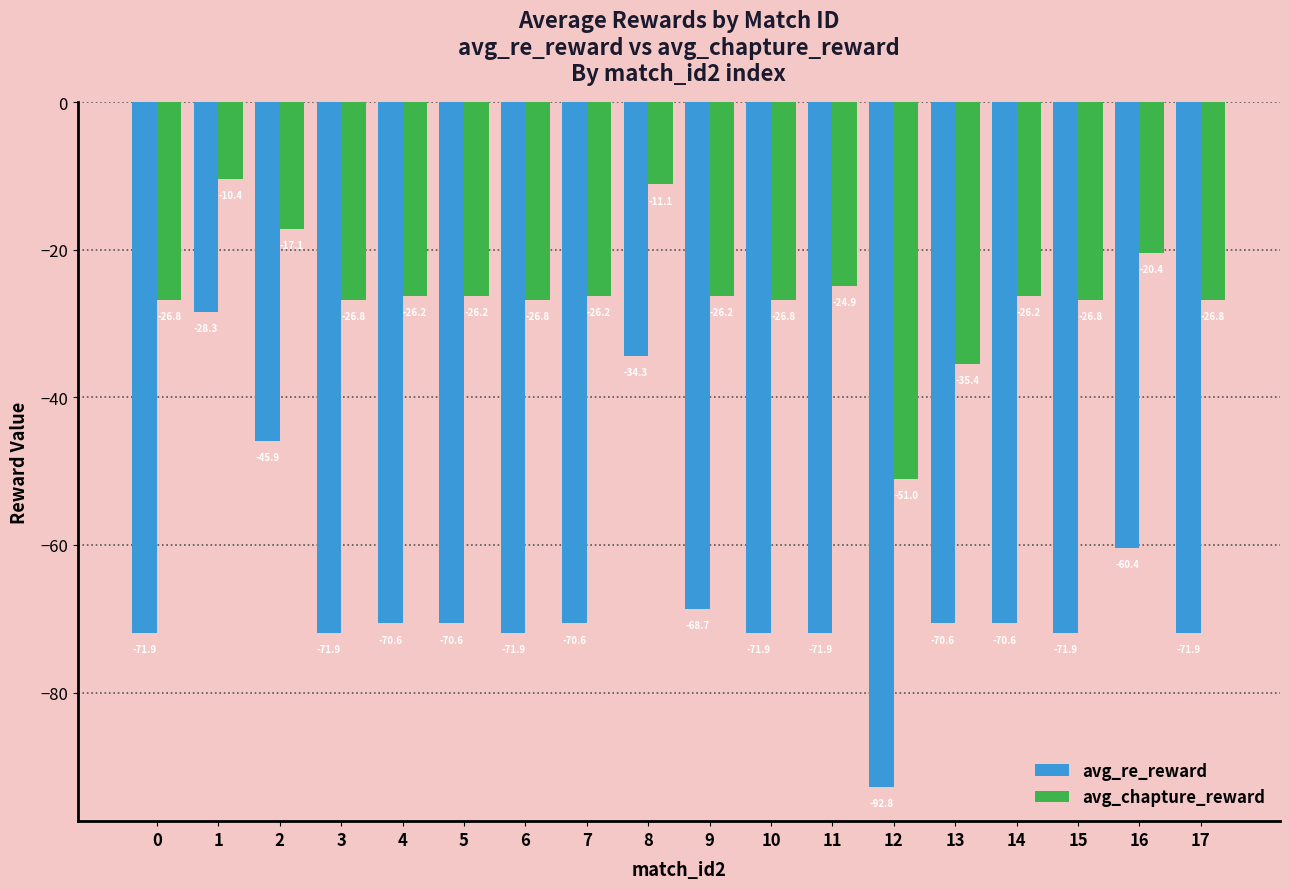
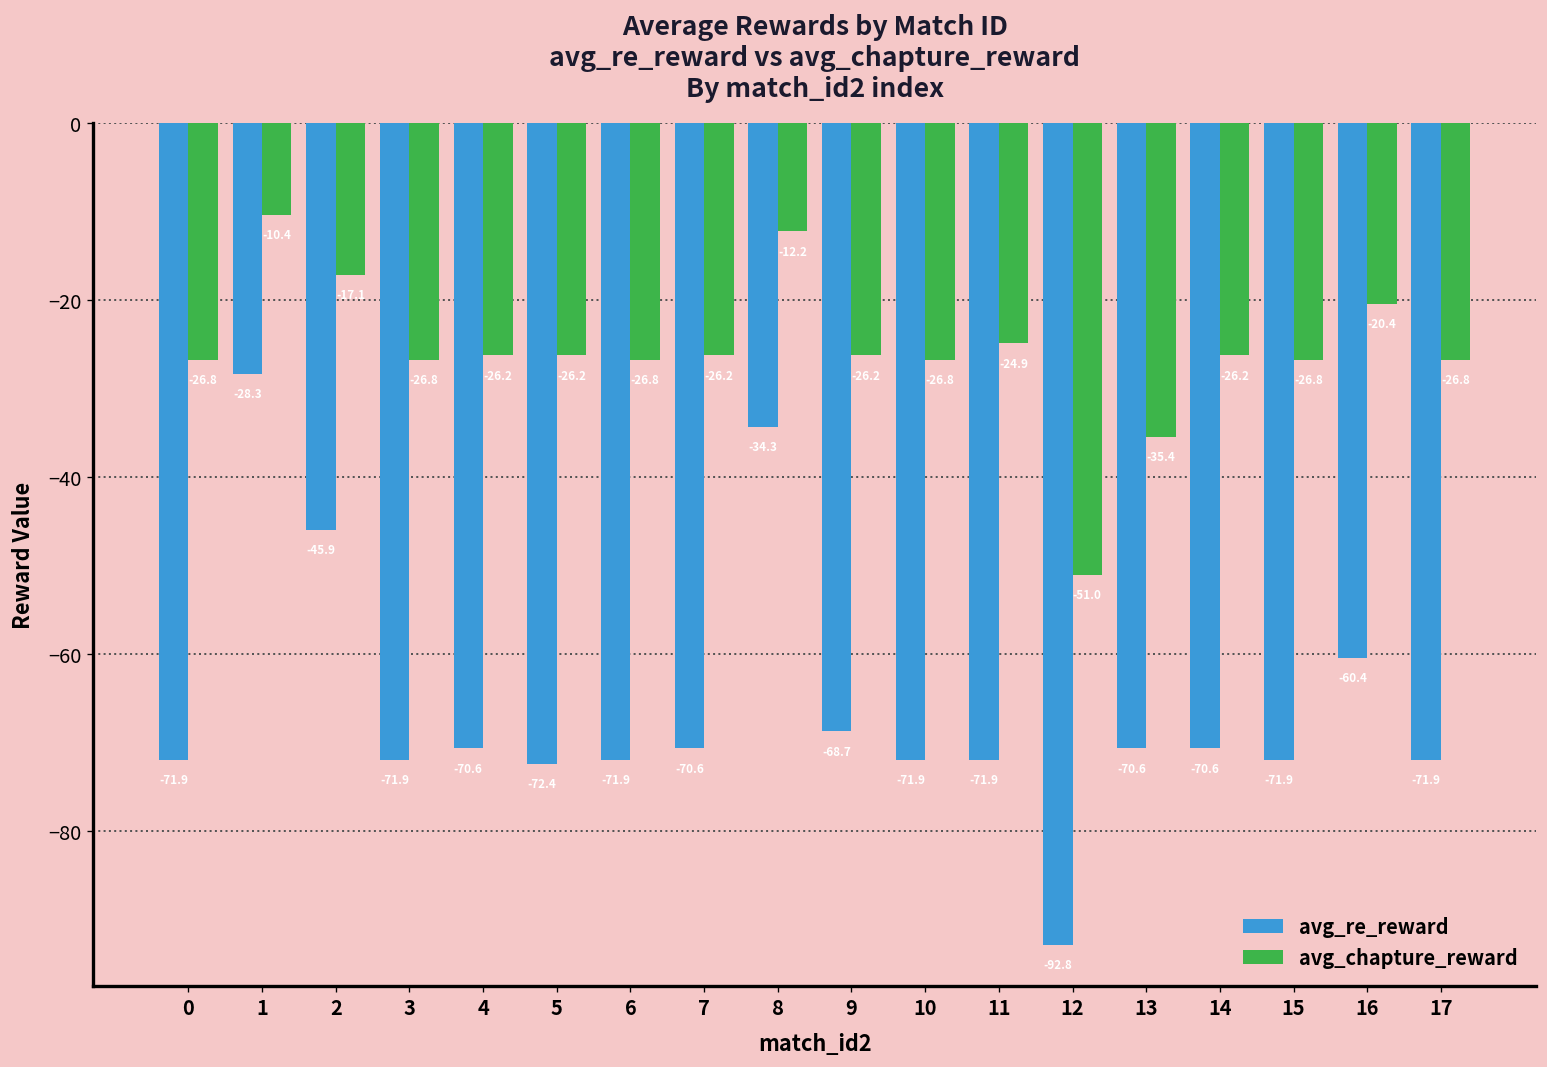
avg_re_reward, 5: -70.6 -> -72.4
avg_chapture_reward, 8: -11.1 -> -12.2
